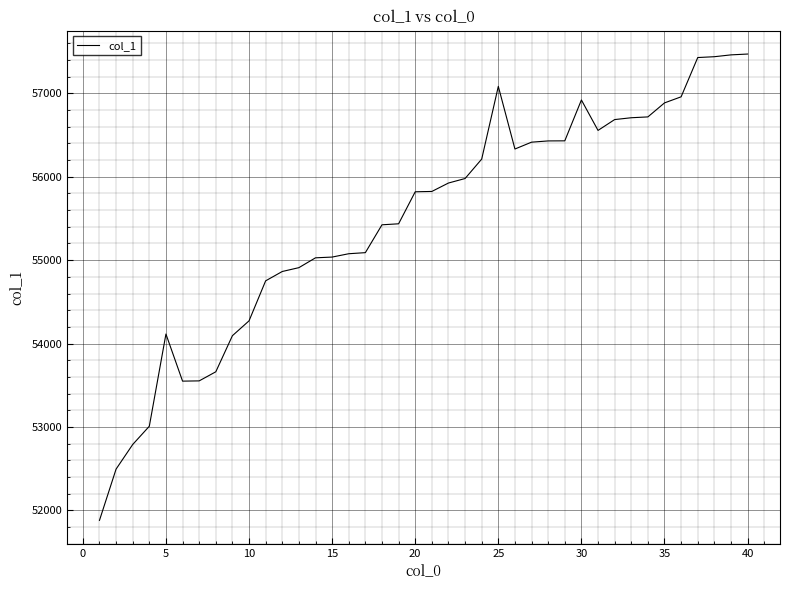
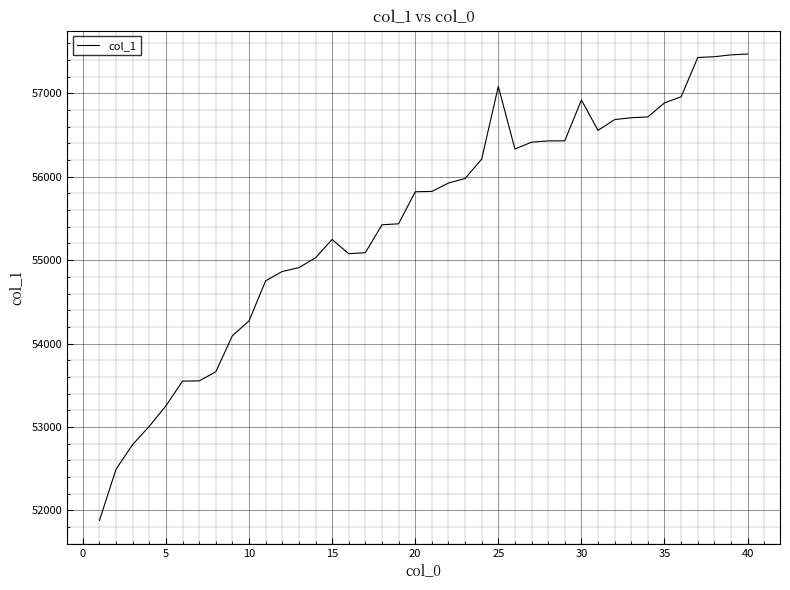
5: 54100 -> 53300
15: 55000 -> 55200
